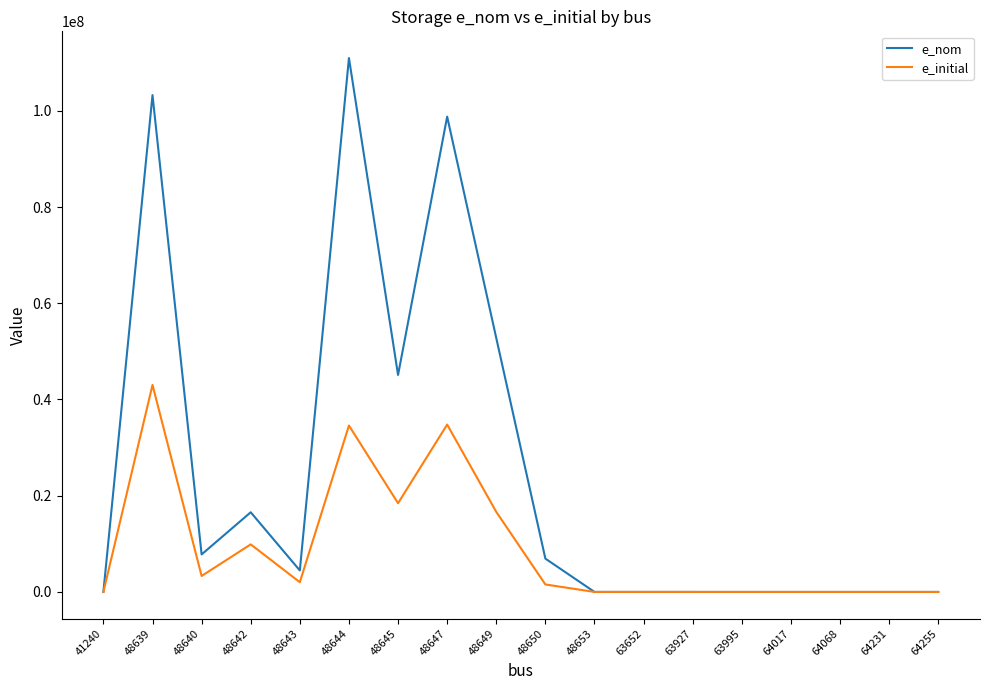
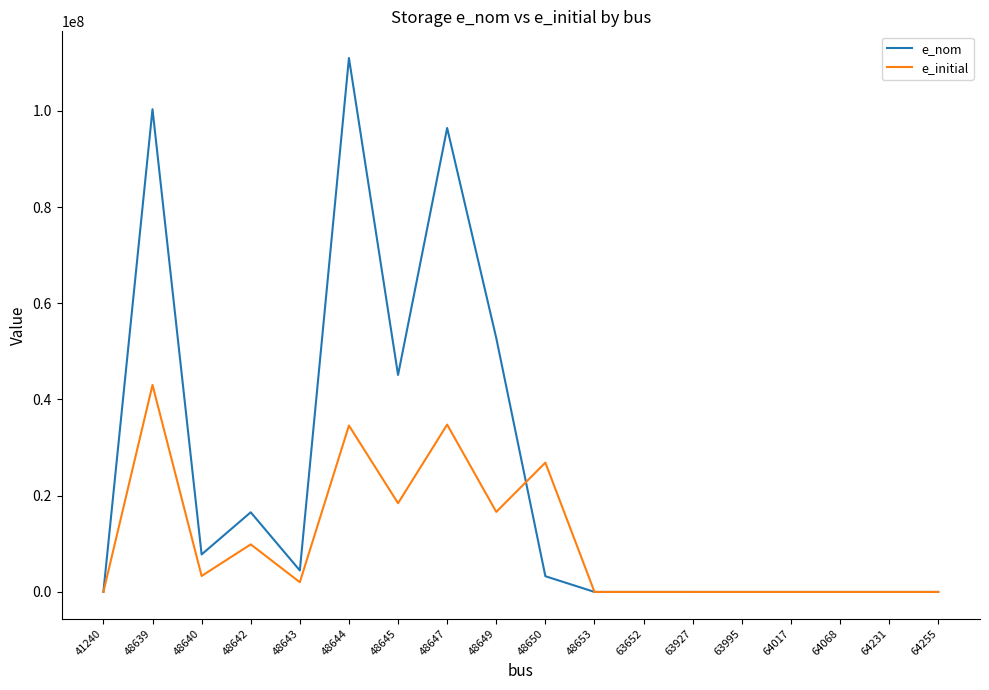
e_nom, 48639: 103000000 -> 100000000
e_nom, 48647: 99000000 -> 96000000
e_nom, 48650: 7000000 -> 3000000
e_initial, 48650: 2000000 -> 27000000
